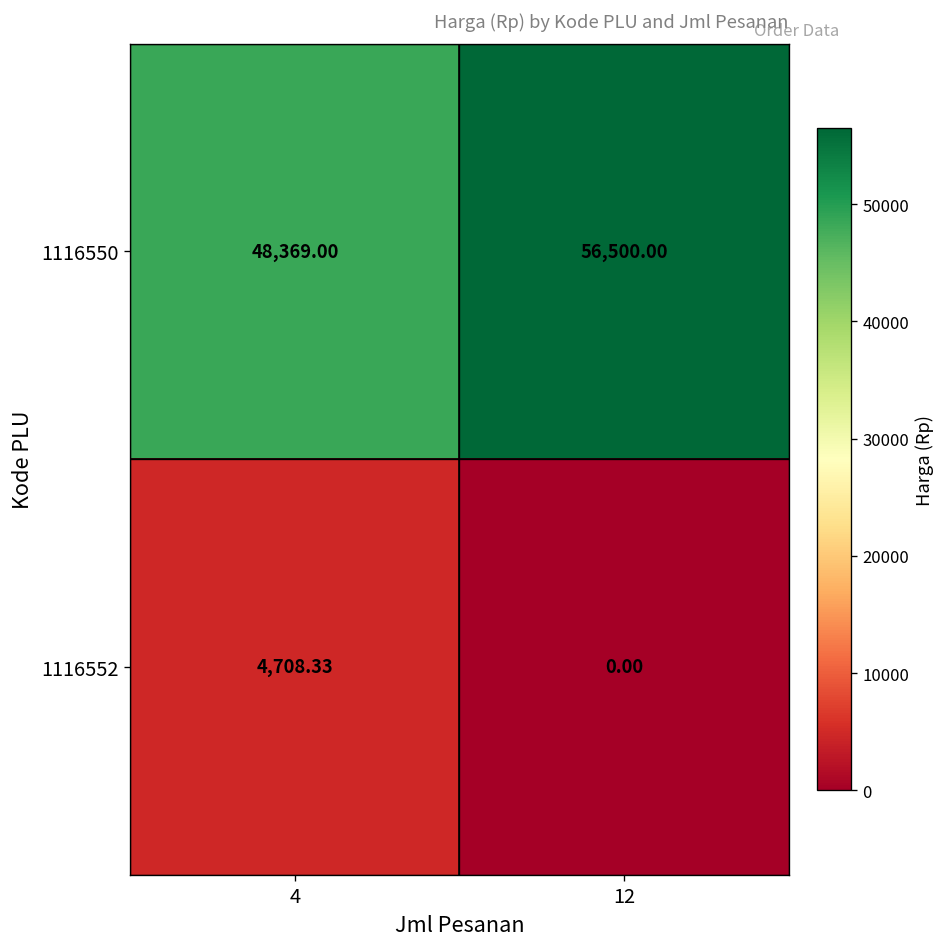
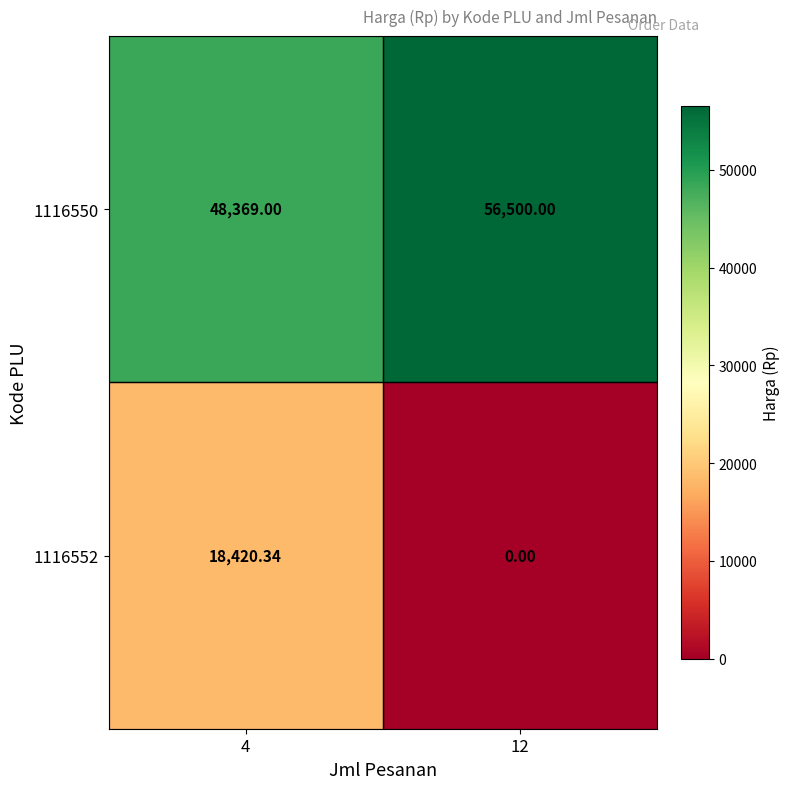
1116552, 4: 4,708.33 -> 18,420.34
